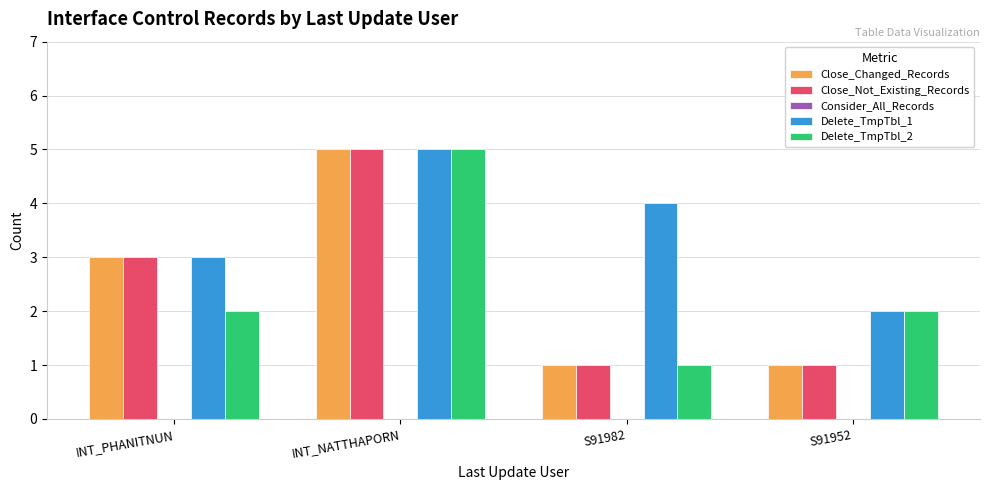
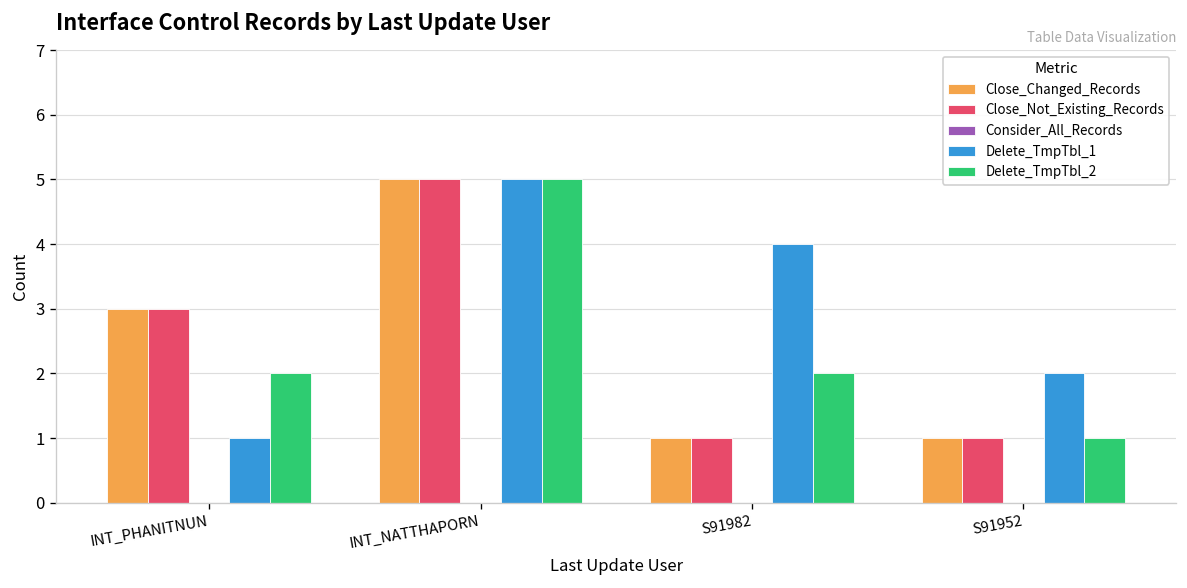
Delete_TmpTbl_1, INT_PHANITNUN: 3 -> 1
Delete_TmpTbl_2, S91982: 1 -> 2
Delete_TmpTbl_2, S91952: 2 -> 1
